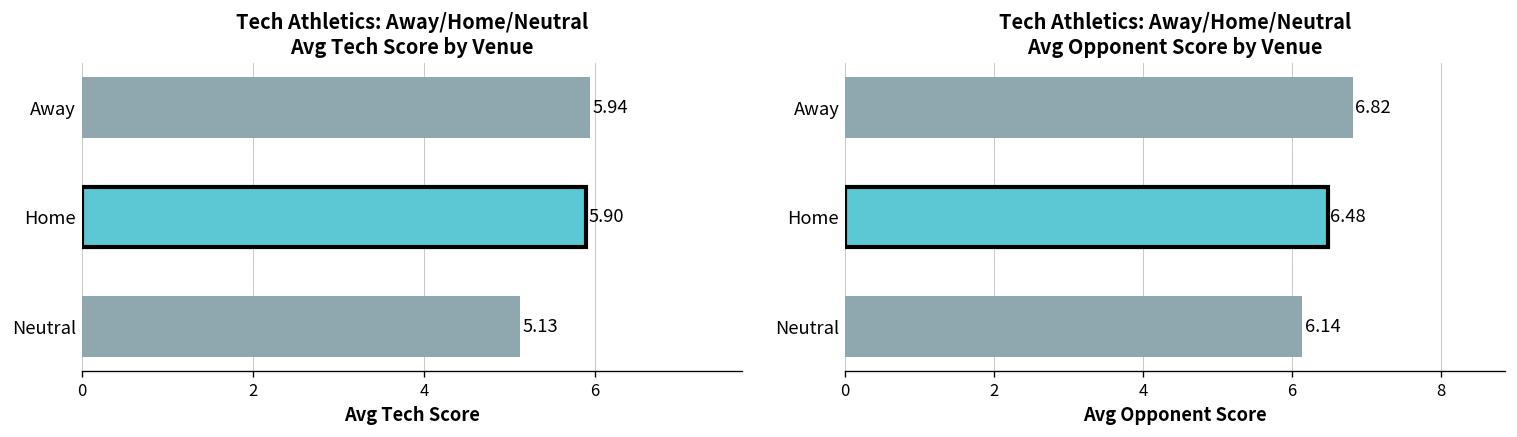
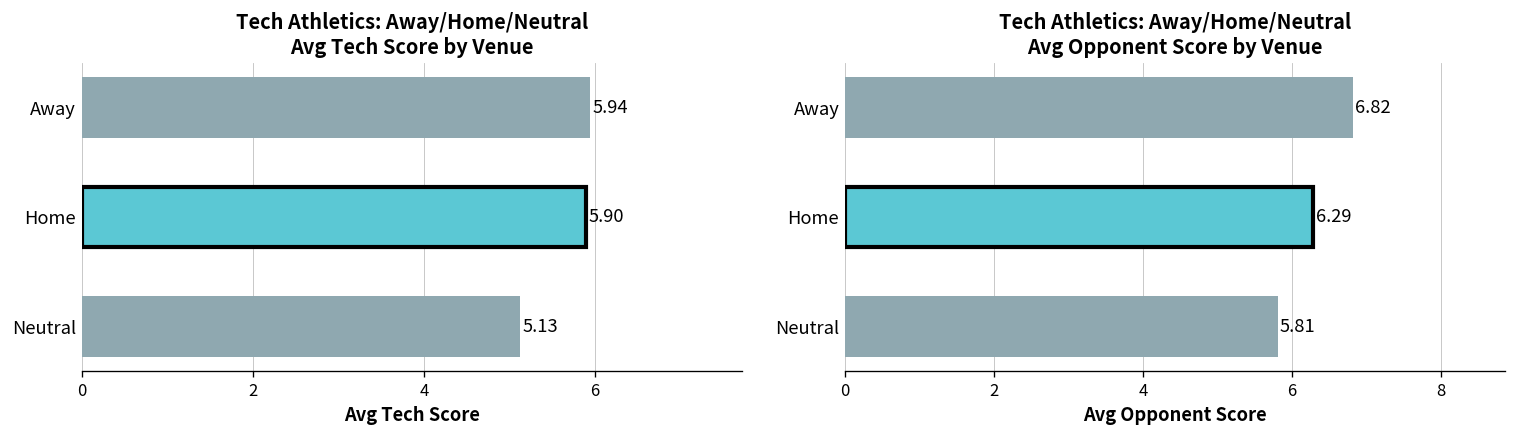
Tech Athletics: Away/Home/Neutral Avg Opponent Score by Venue, Home: 6.48 -> 6.29
Tech Athletics: Away/Home/Neutral Avg Opponent Score by Venue, Neutral: 6.14 -> 5.81
